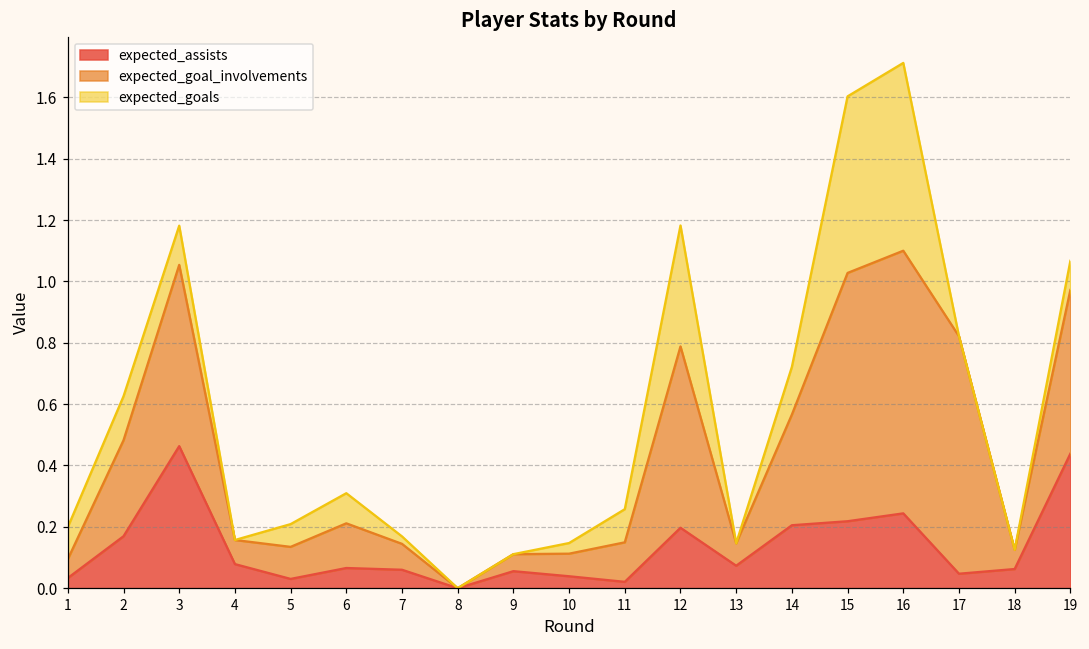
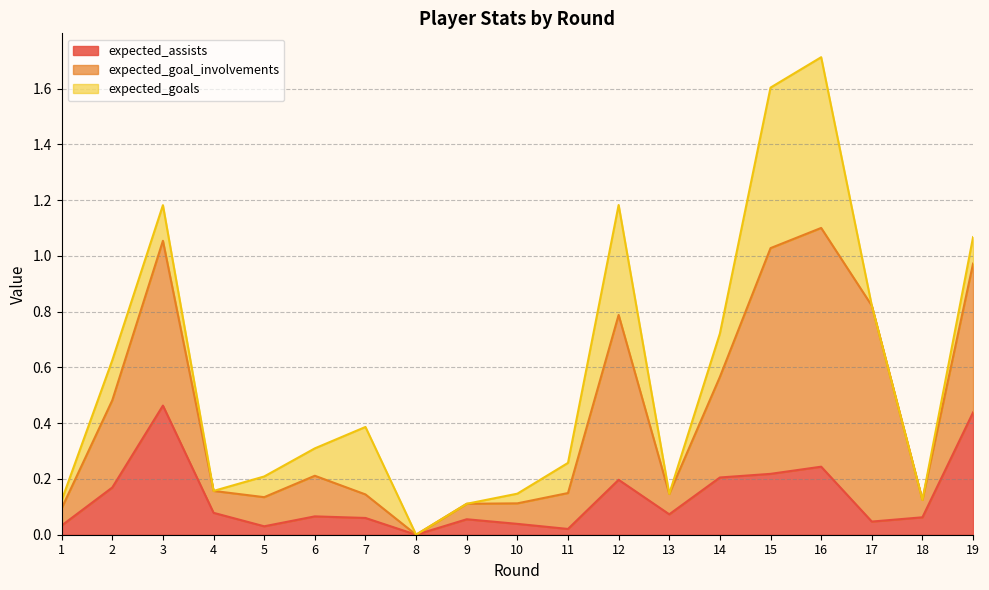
expected_goals, 1: 0.10 -> 0.03
expected_goals, 7: 0.02 -> 0.24
